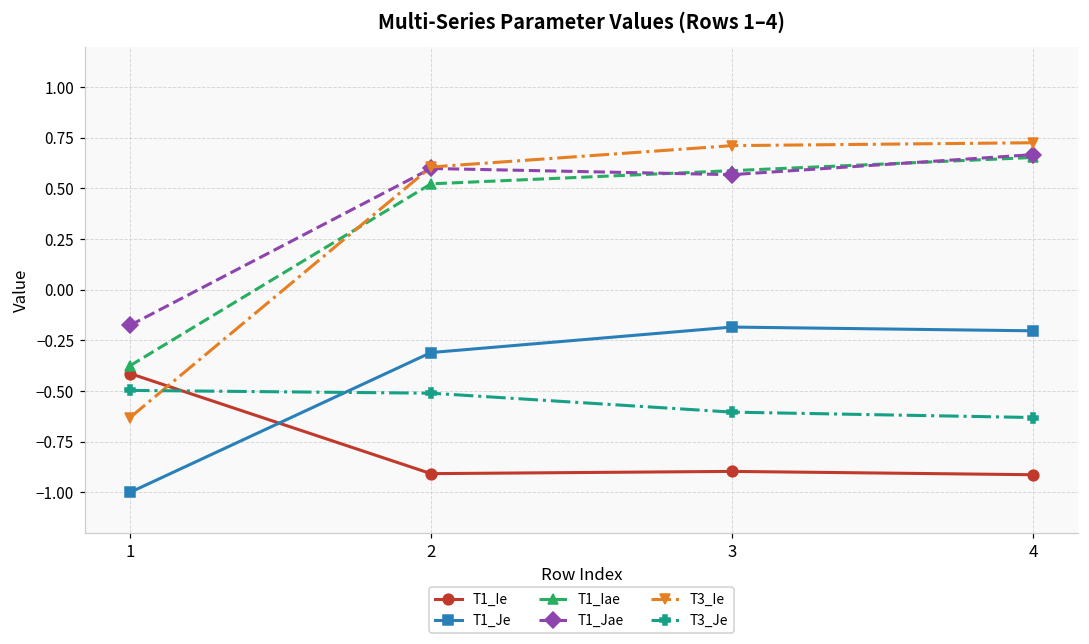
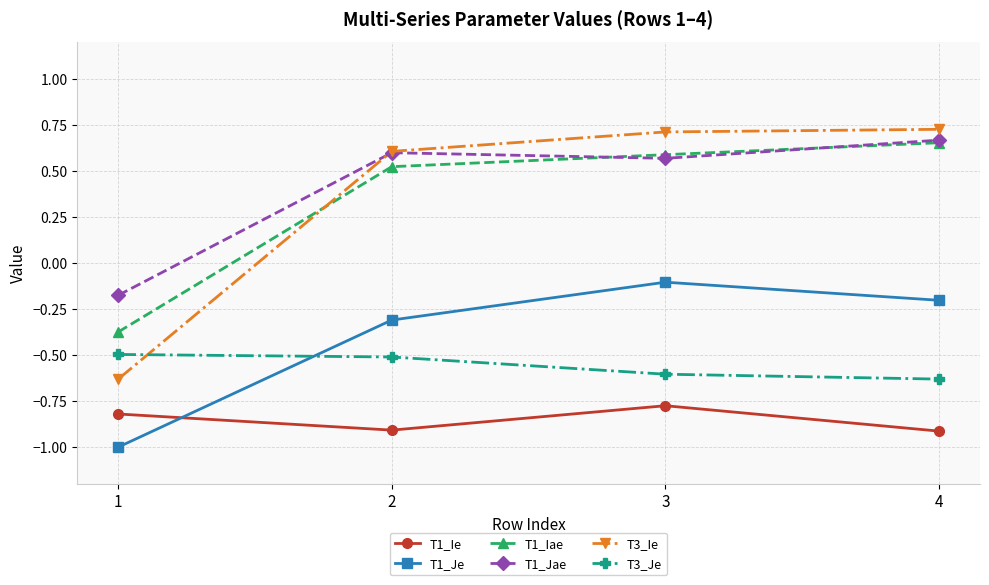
T1_Ie, 1: -0.41 -> -0.82
T1_Ie, 3: -0.90 -> -0.78
T1_Je, 3: -0.18 -> -0.10
